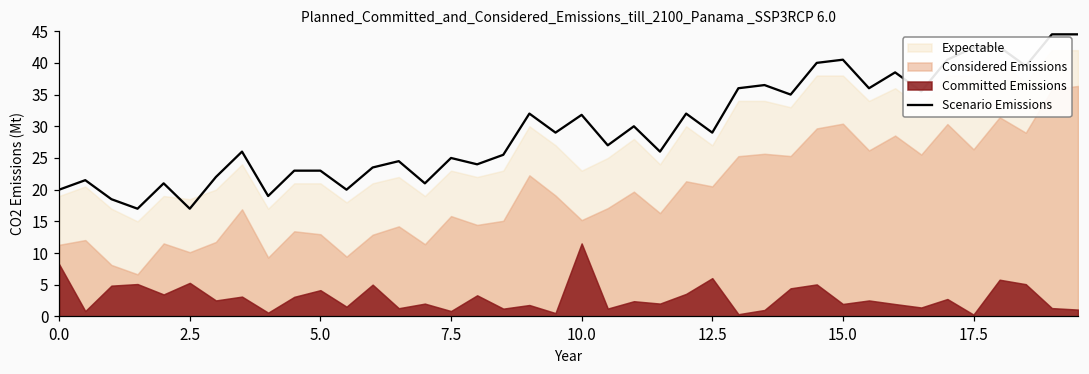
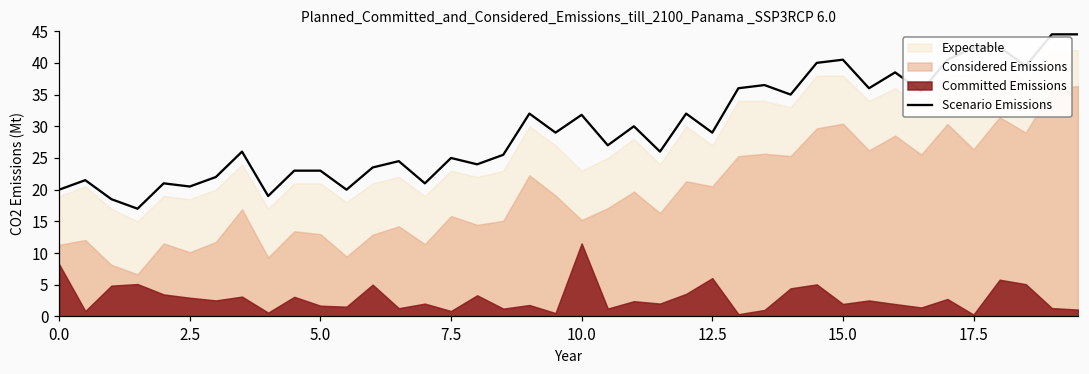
Scenario Emissions, 2.5: 17 -> 21
Committed Emissions, 2.5: 5 -> 3
Committed Emissions, 5.0: 4 -> 2
